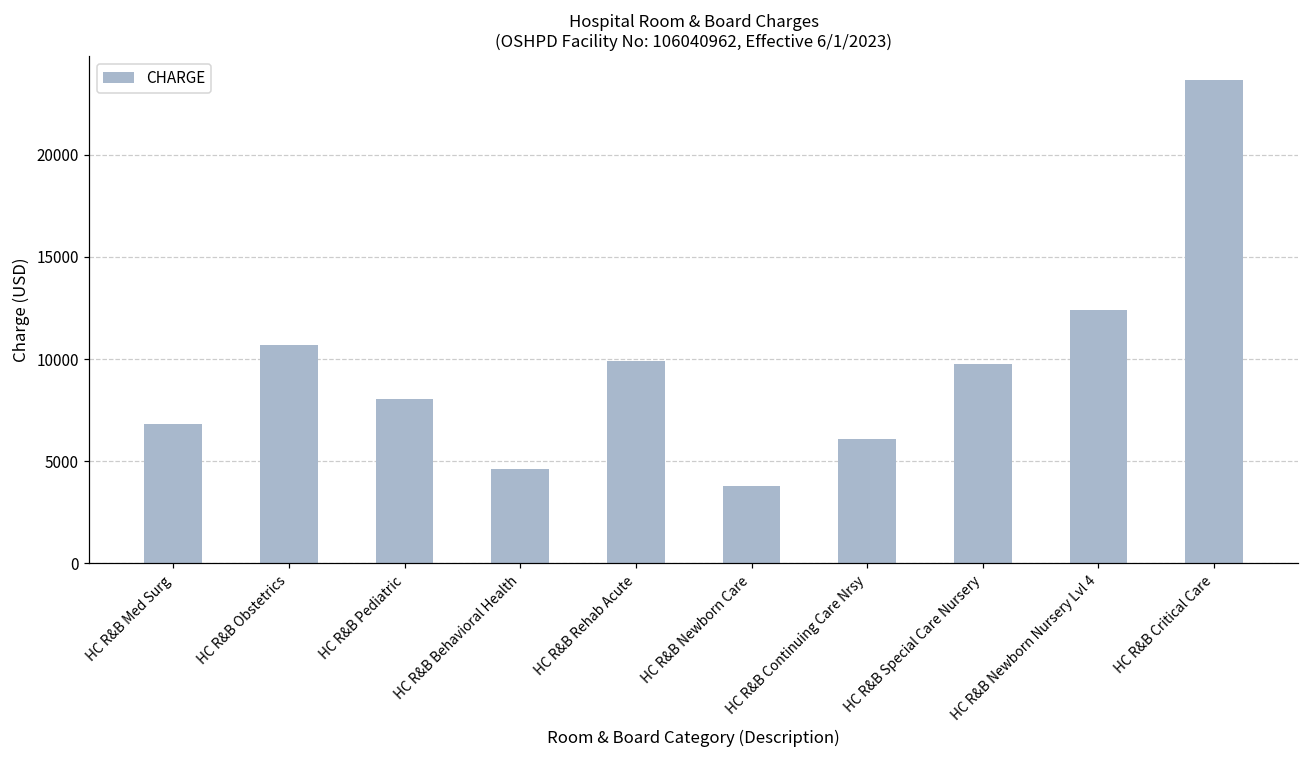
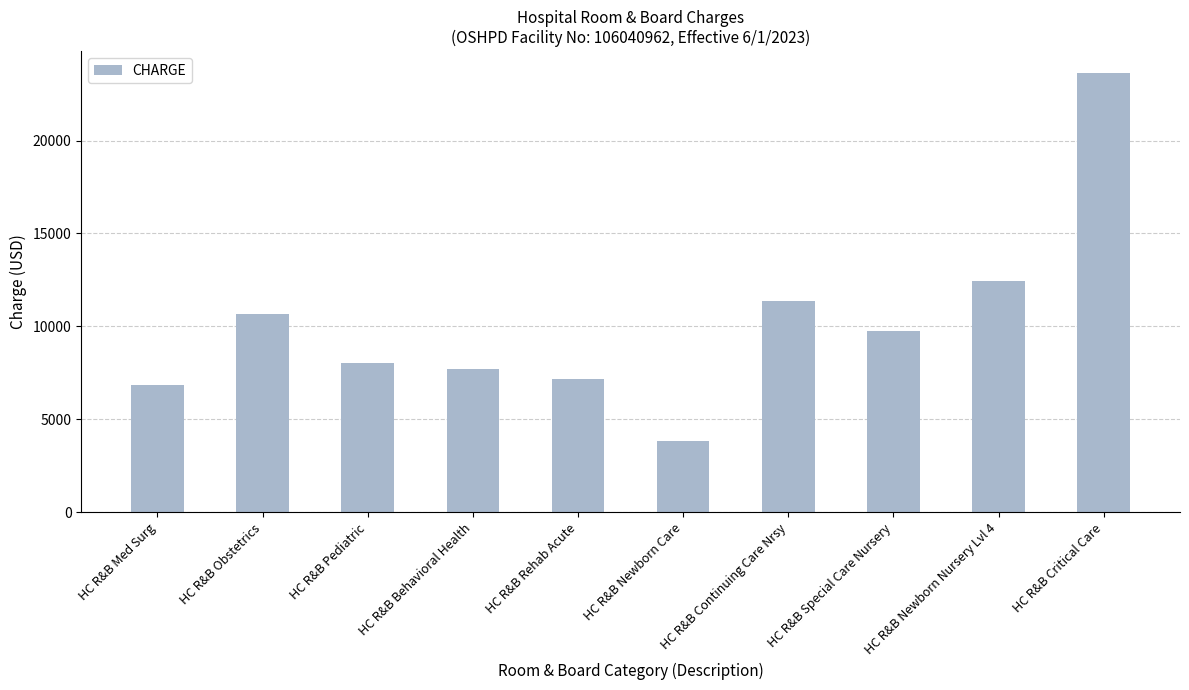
HC R&B Behavioral Health: 4600 -> 7700
HC R&B Rehab Acute: 9900 -> 7200
HC R&B Continuing Care Nrsy: 6100 -> 11400
